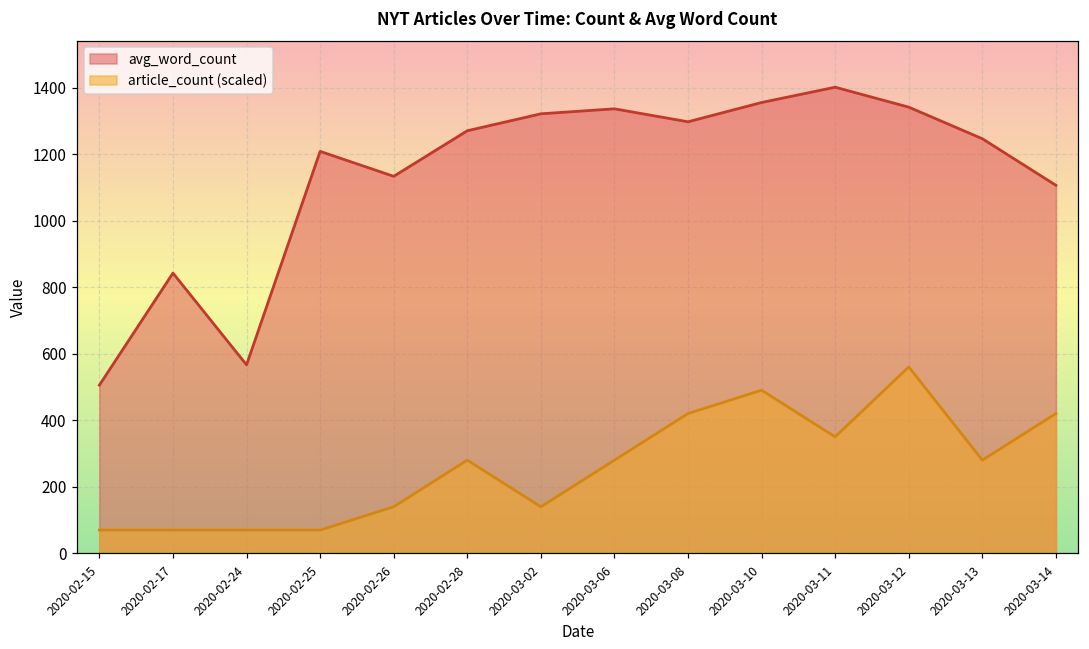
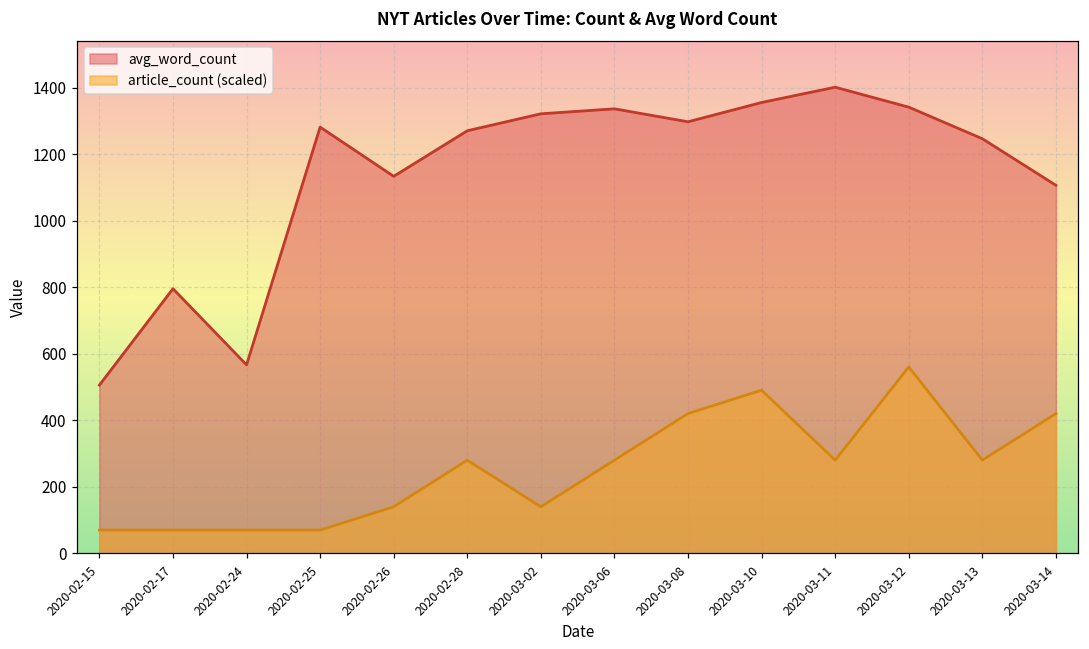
avg_word_count, 2020-02-17: 840 -> 800
avg_word_count, 2020-02-25: 1210 -> 1280
article_count (scaled), 2020-03-11: 350 -> 280
